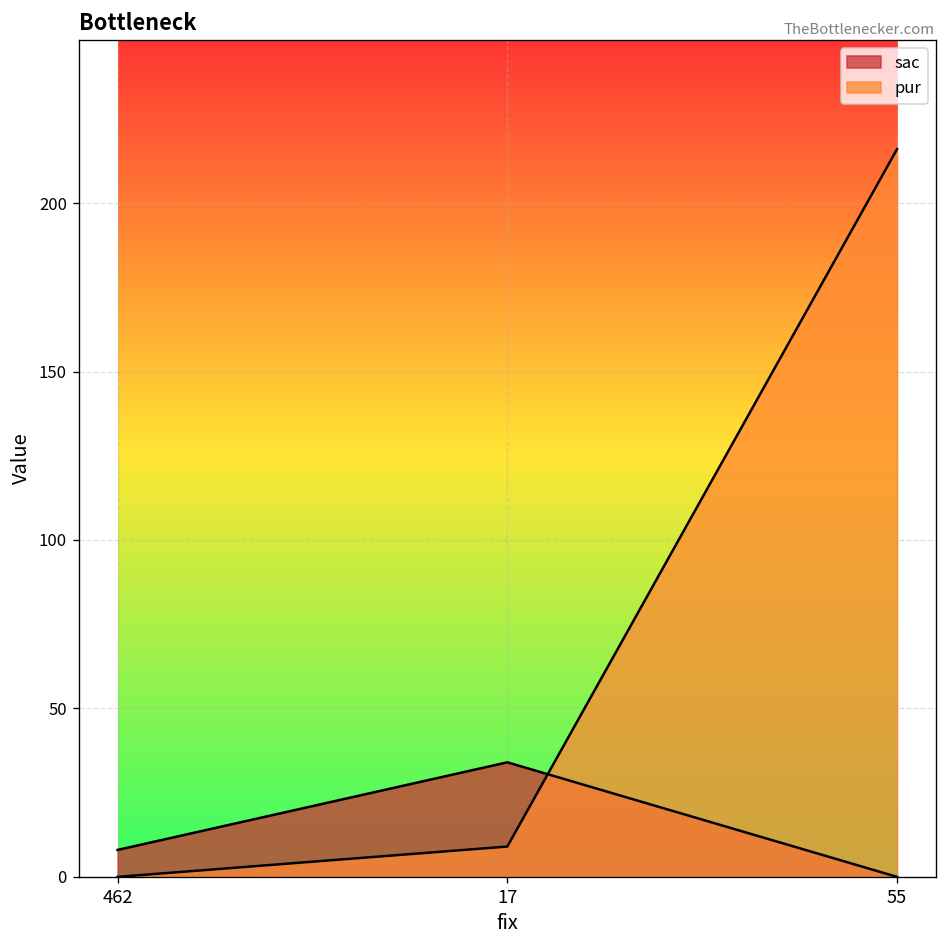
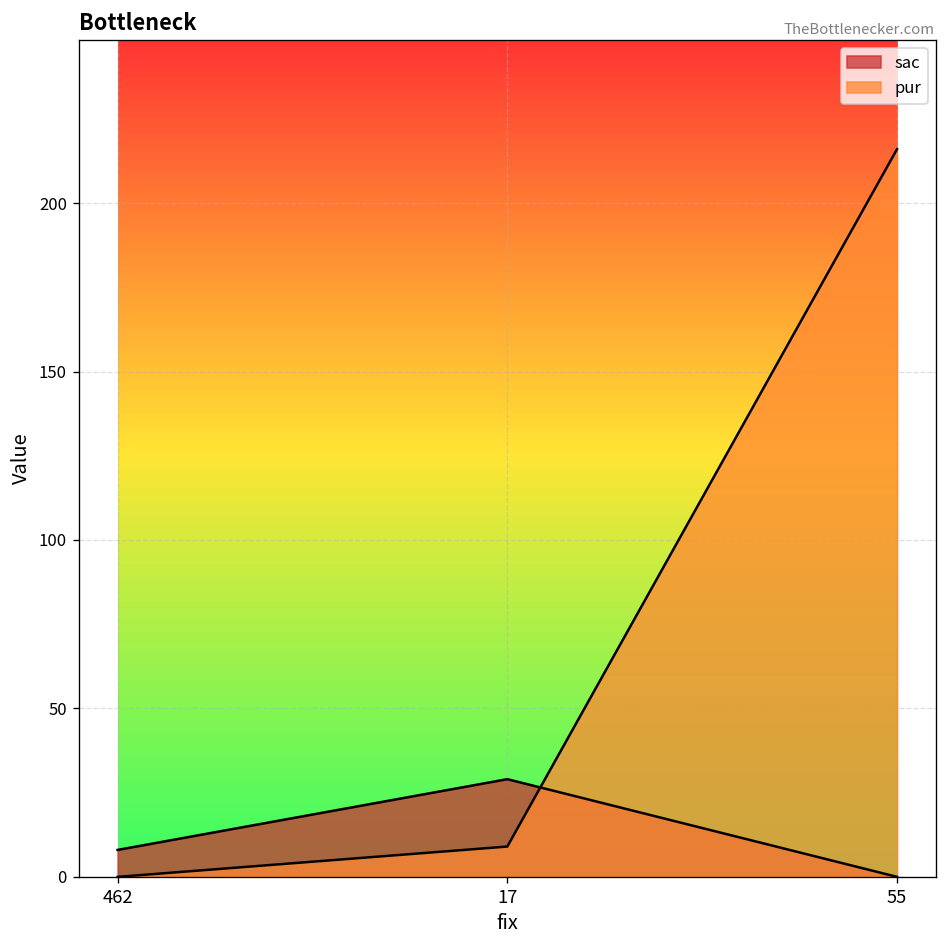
sac, 17: 34 -> 29
